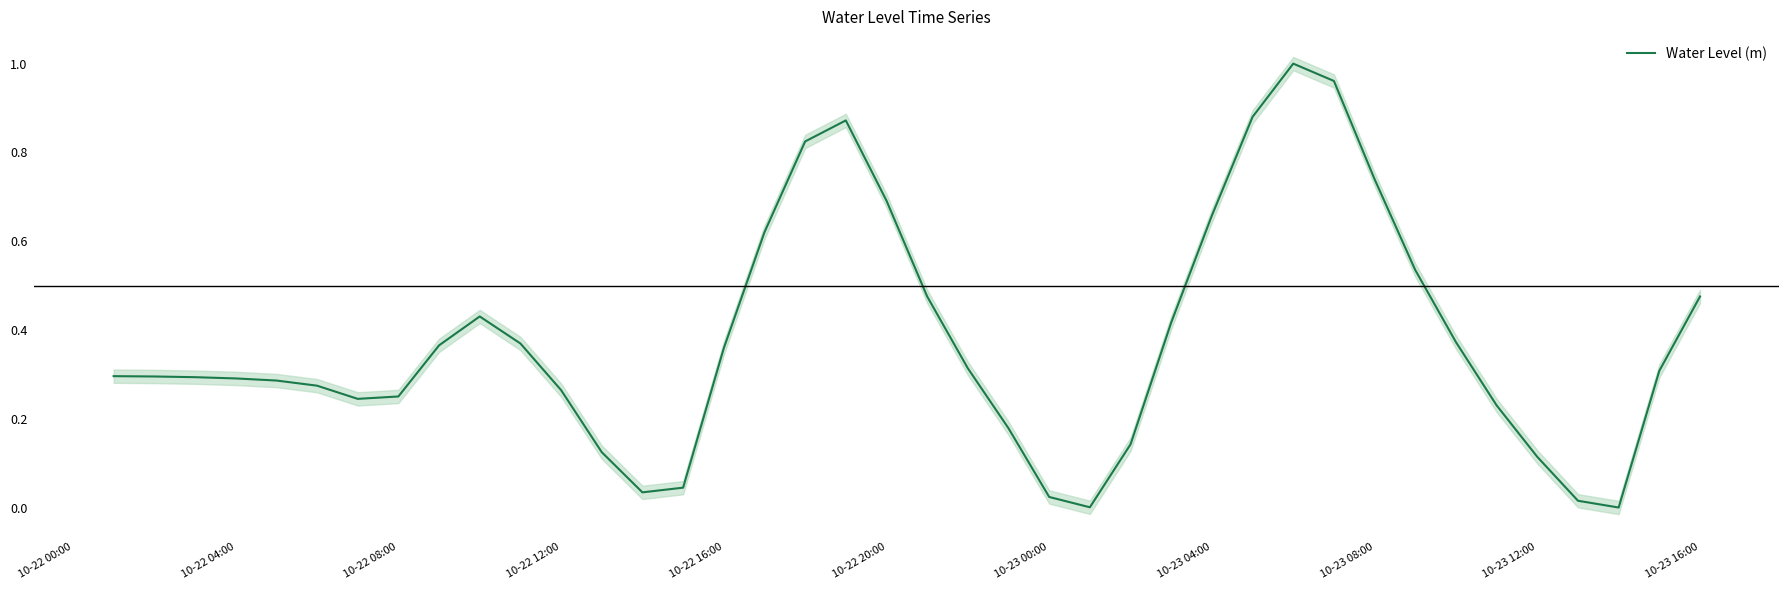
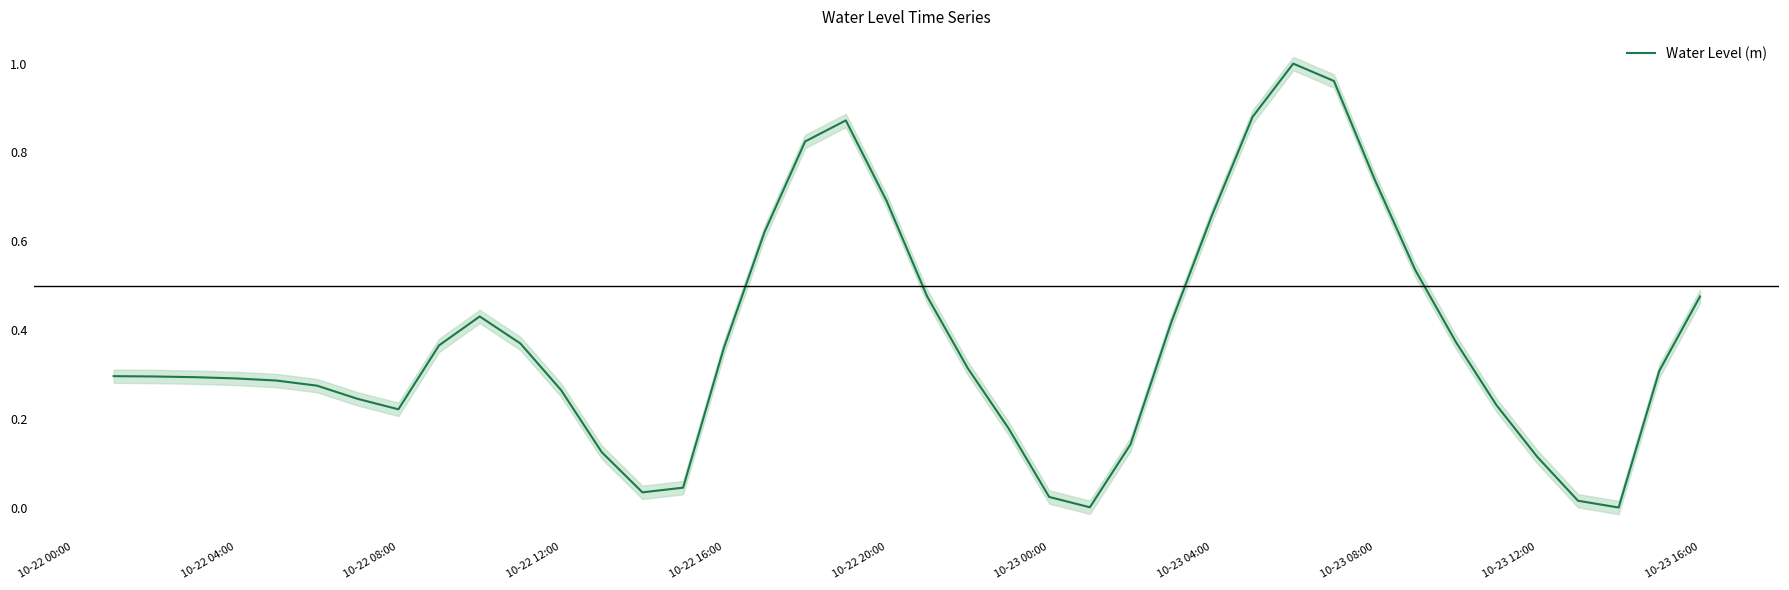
Water Level (m), 10-22 08:00: 0.25 -> 0.22
